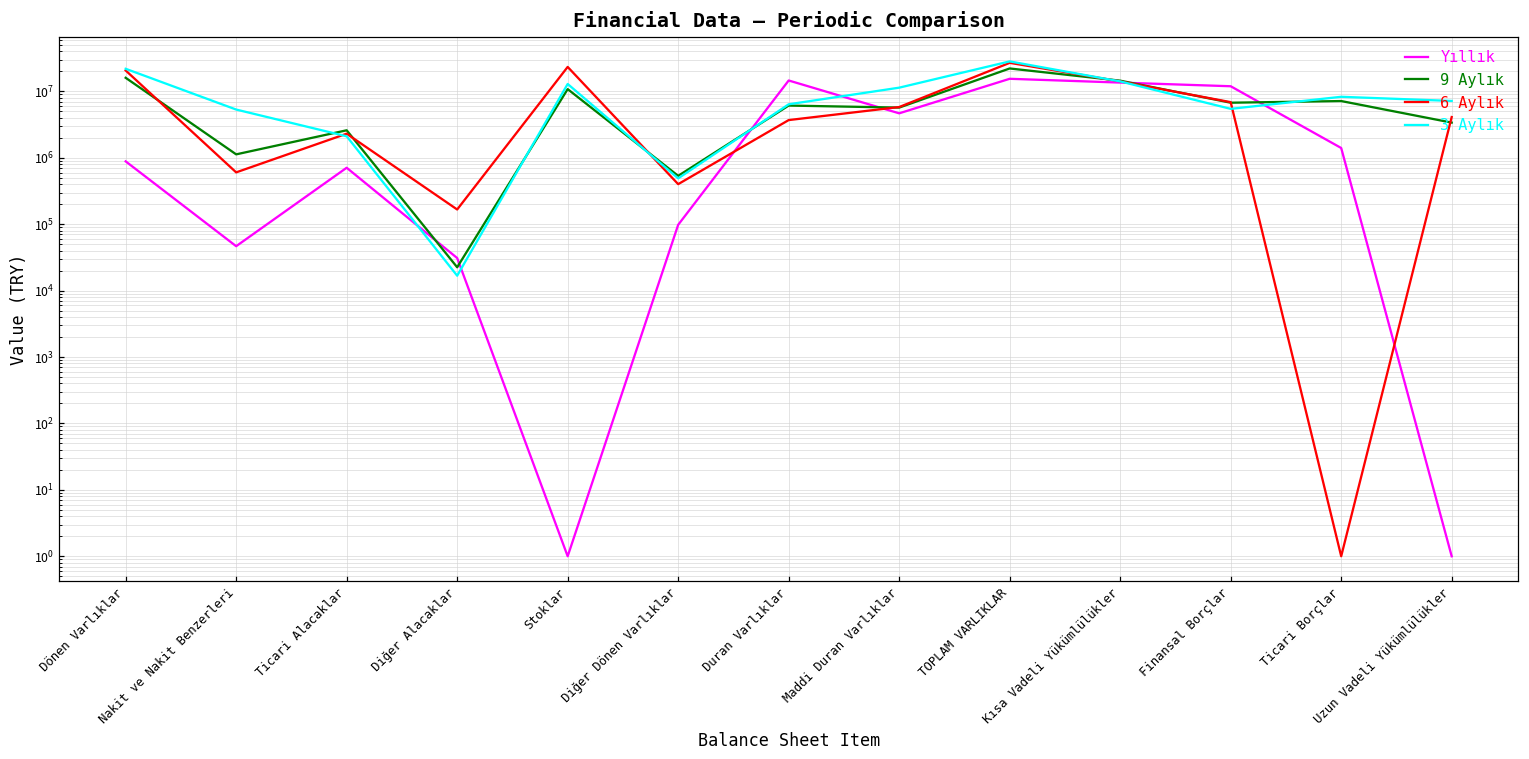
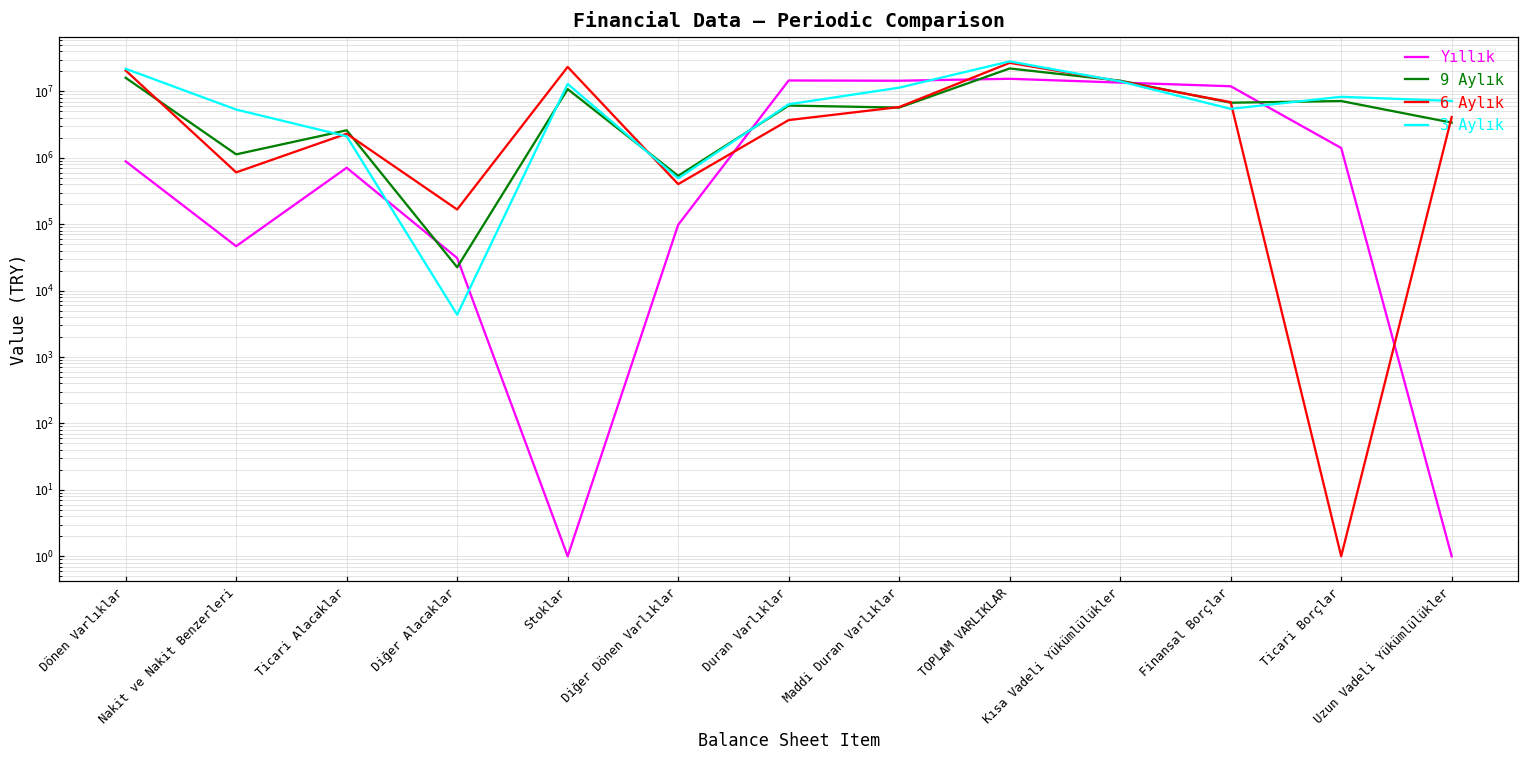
3 Aylık, Diğer Alacaklar: 17000 -> 4000
Yıllık, Maddi Duran Varlıklar: 5000000 -> 14000000
